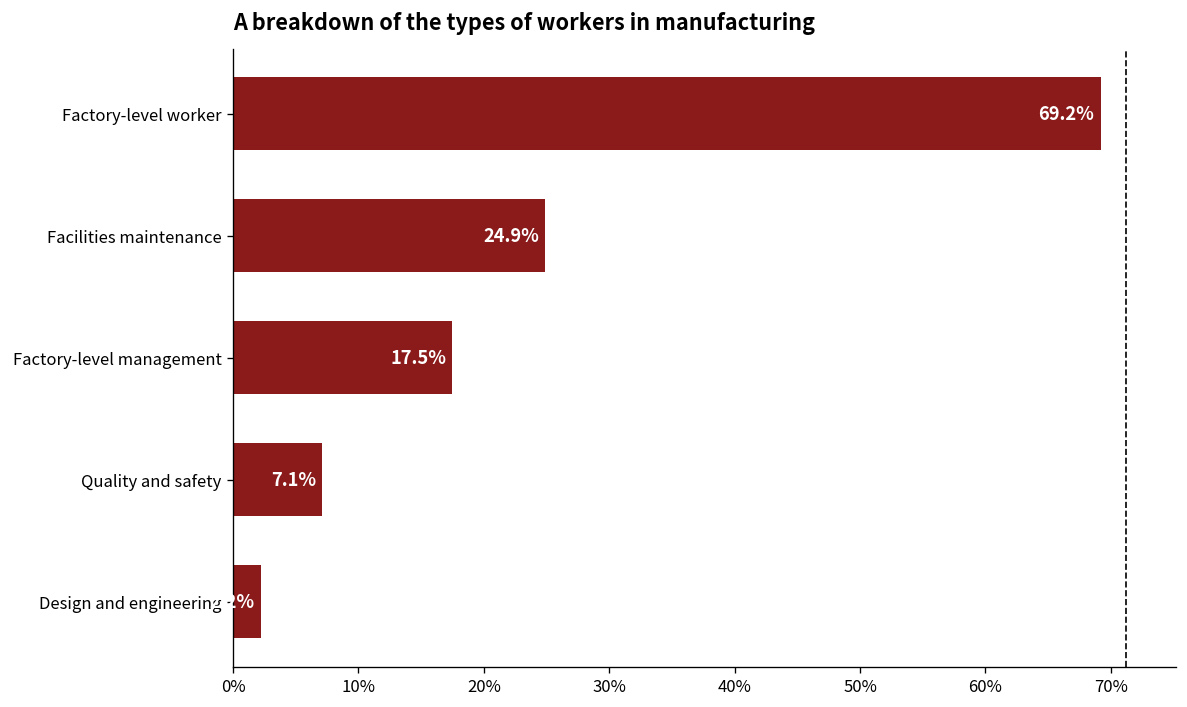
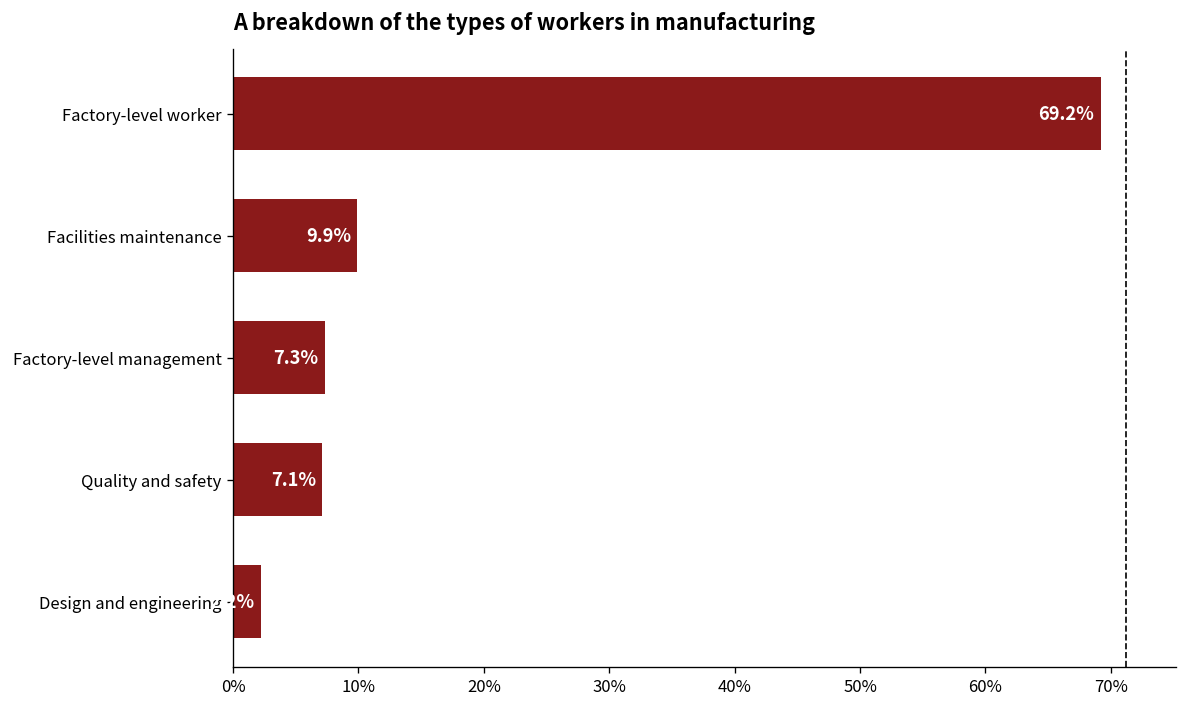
Facilities maintenance: 24.9% -> 9.9%
Factory-level management: 17.5% -> 7.3%
